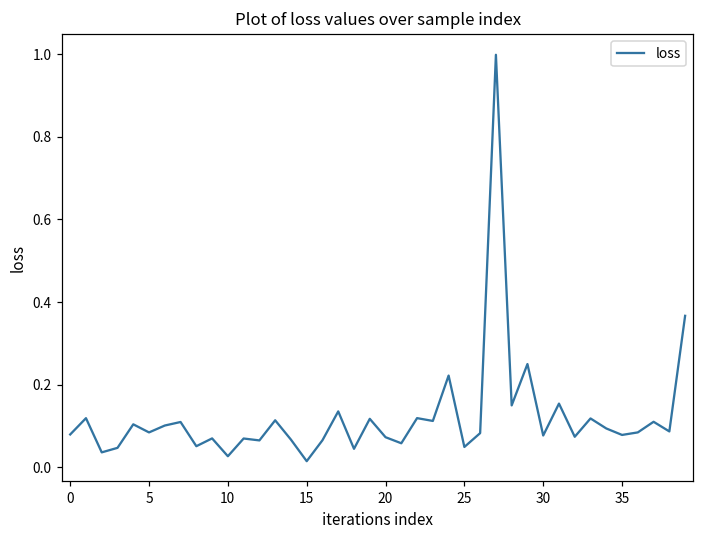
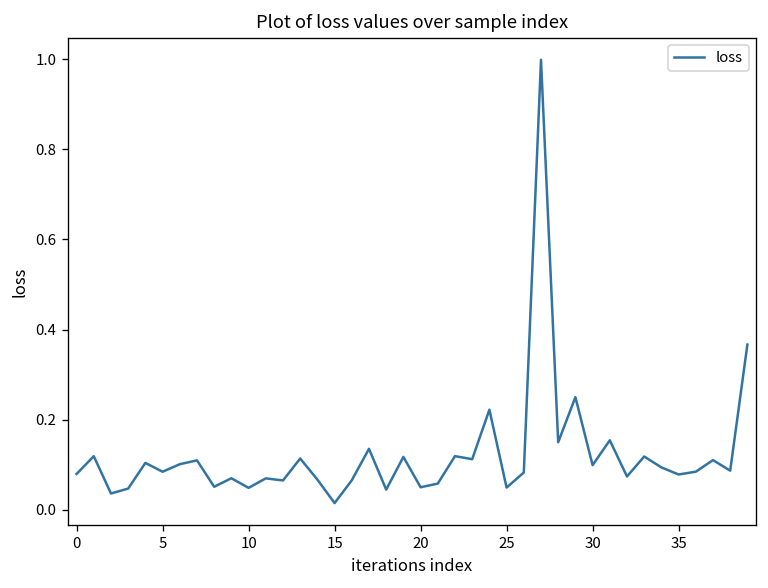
10: 0.03 -> 0.05
20: 0.07 -> 0.05
30: 0.08 -> 0.10
